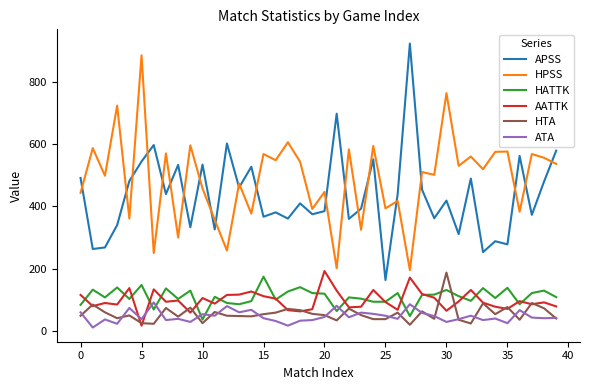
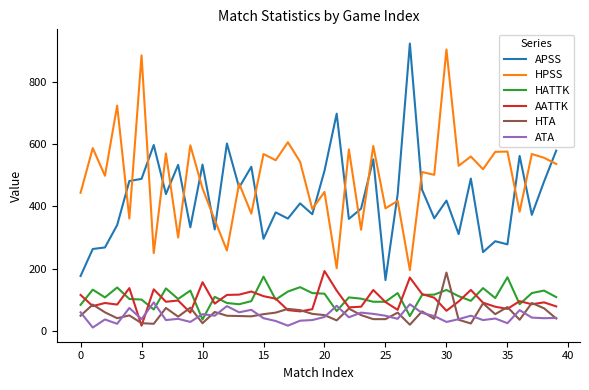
APSS, 0: 490 -> 180
APSS, 5: 550 -> 490
HATTK, 5: 150 -> 100
AATTK, 10: 110 -> 160
APSS, 15: 370 -> 300
APSS, 20: 390 -> 520
HPSS, 30: 770 -> 910
HATTK, 35: 140 -> 170
